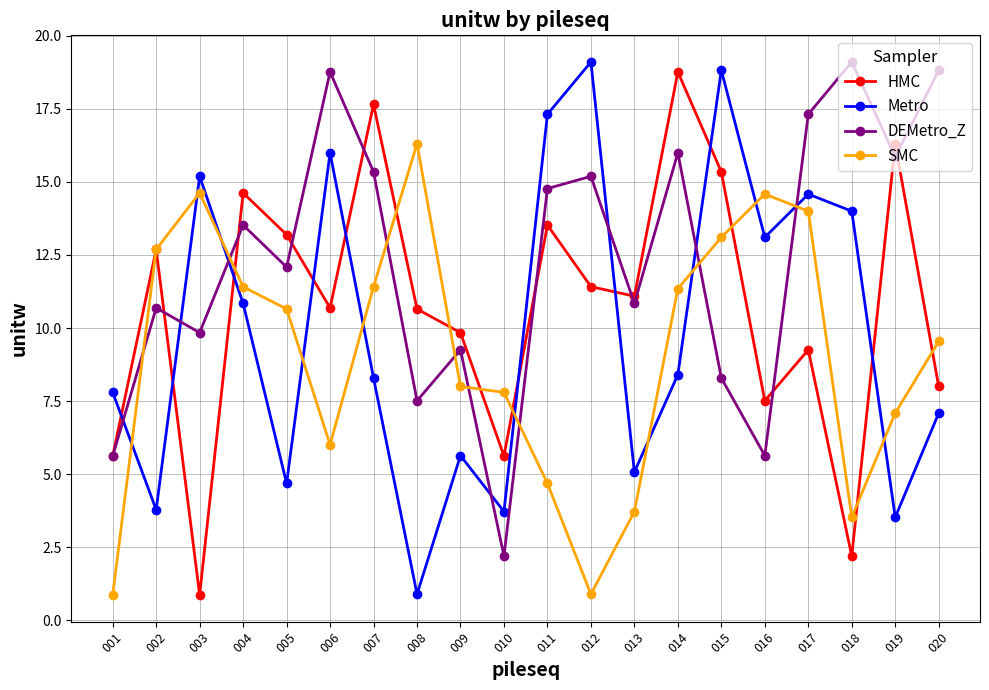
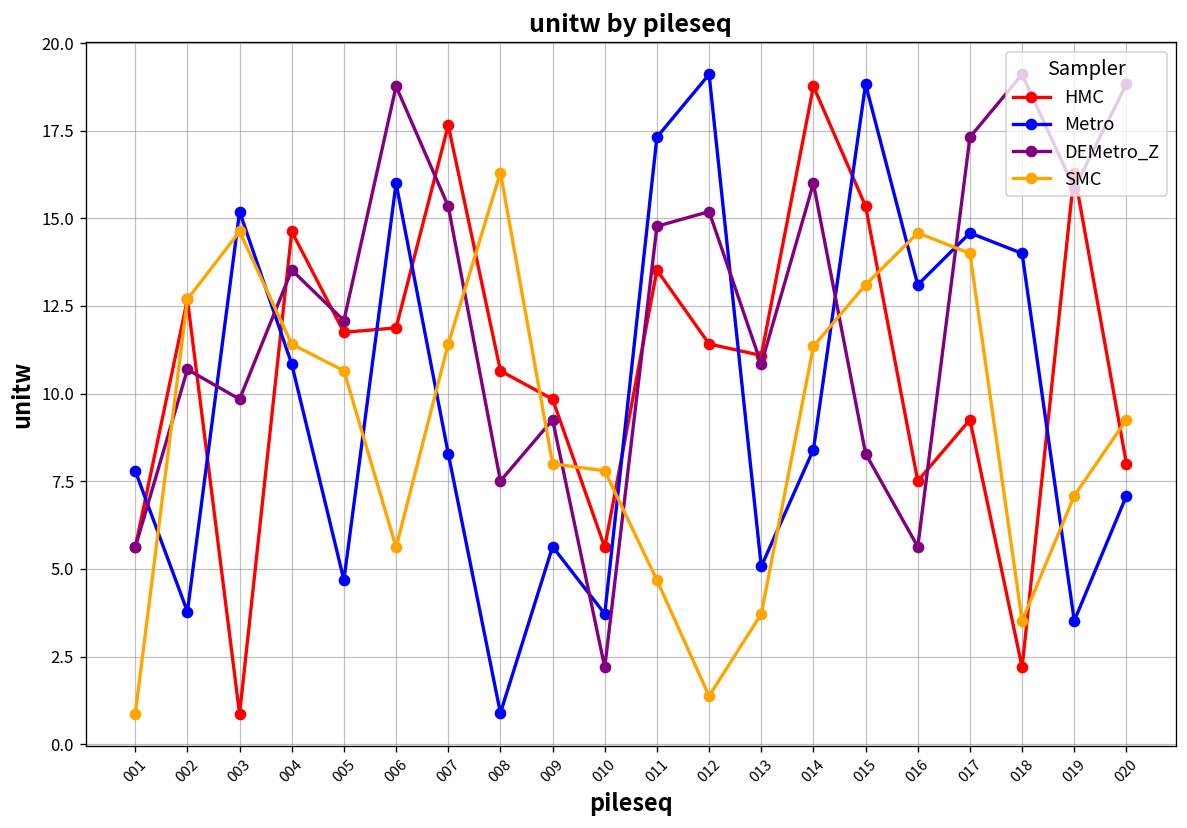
HMC, 005: 13.2 -> 11.7
HMC, 006: 10.7 -> 11.9
SMC, 006: 6.0 -> 5.6
SMC, 012: 0.9 -> 1.4
SMC, 020: 9.5 -> 9.3
